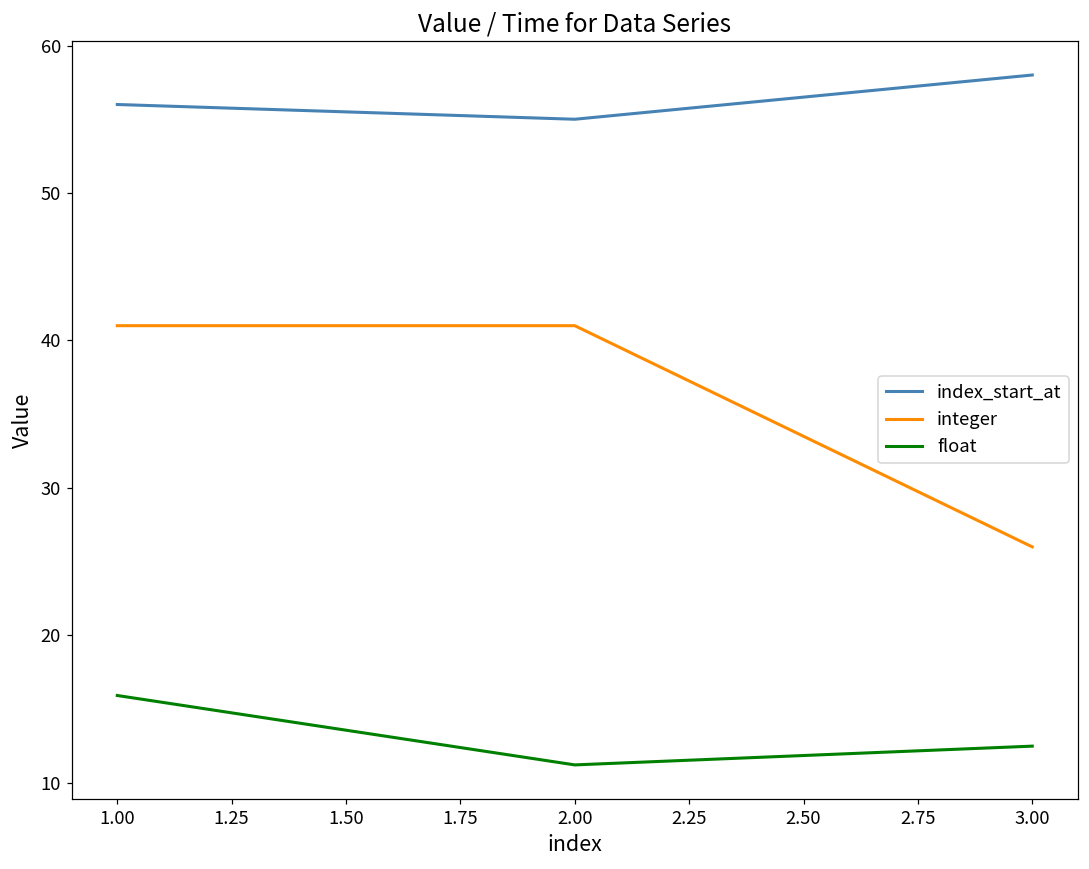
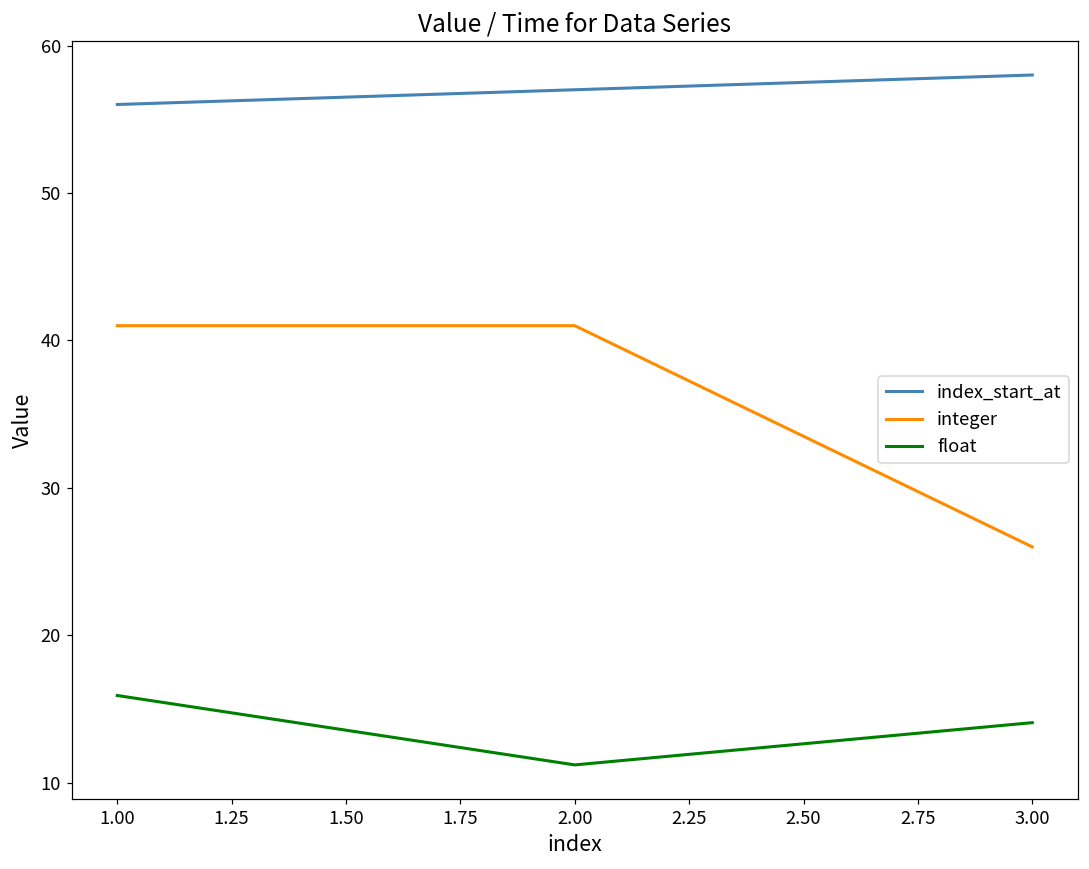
index_start_at, 2.00: 55 -> 57
float, 3.00: 12.5 -> 14.1
